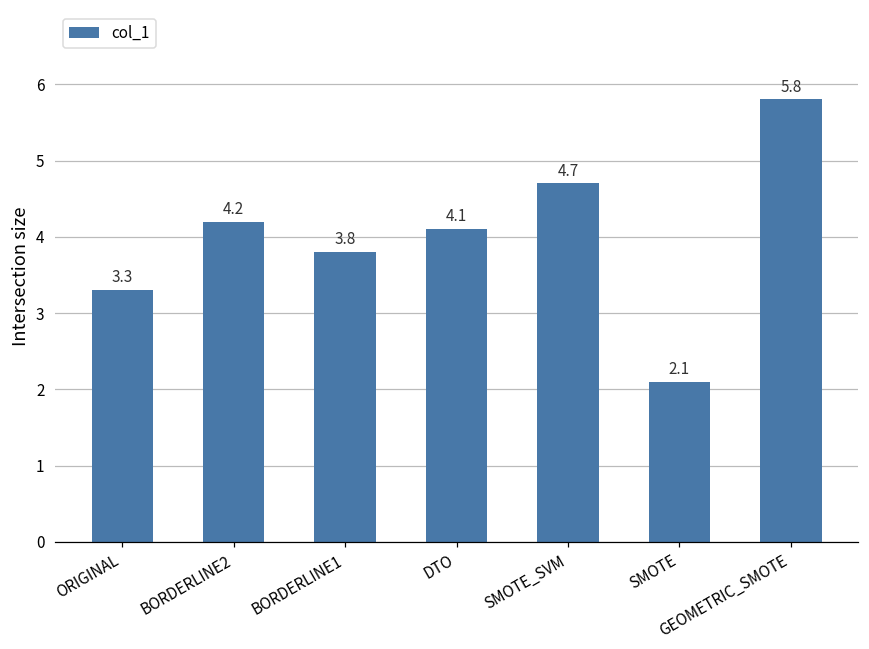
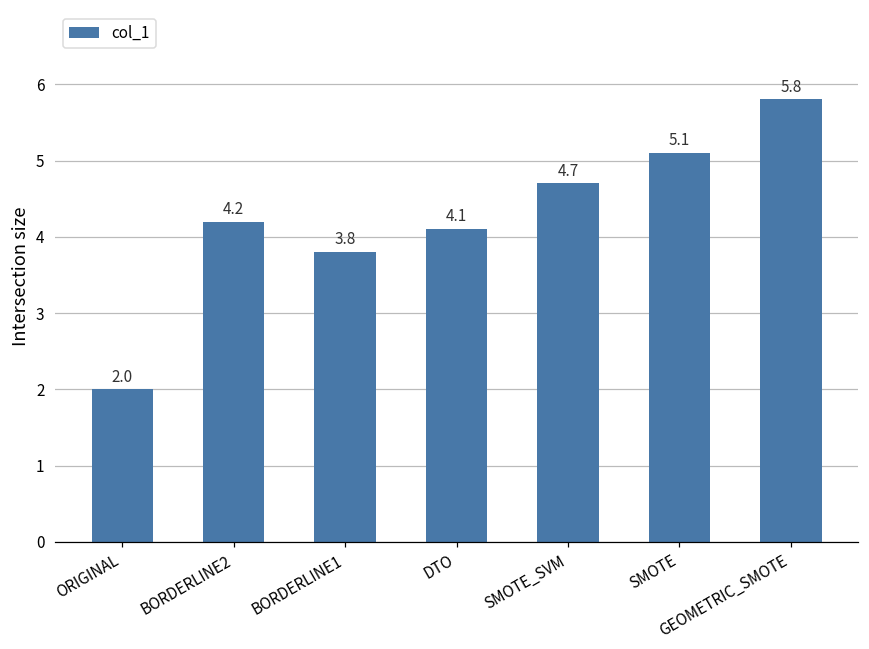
ORIGINAL: 3.3 -> 2.0
SMOTE: 2.1 -> 5.1
